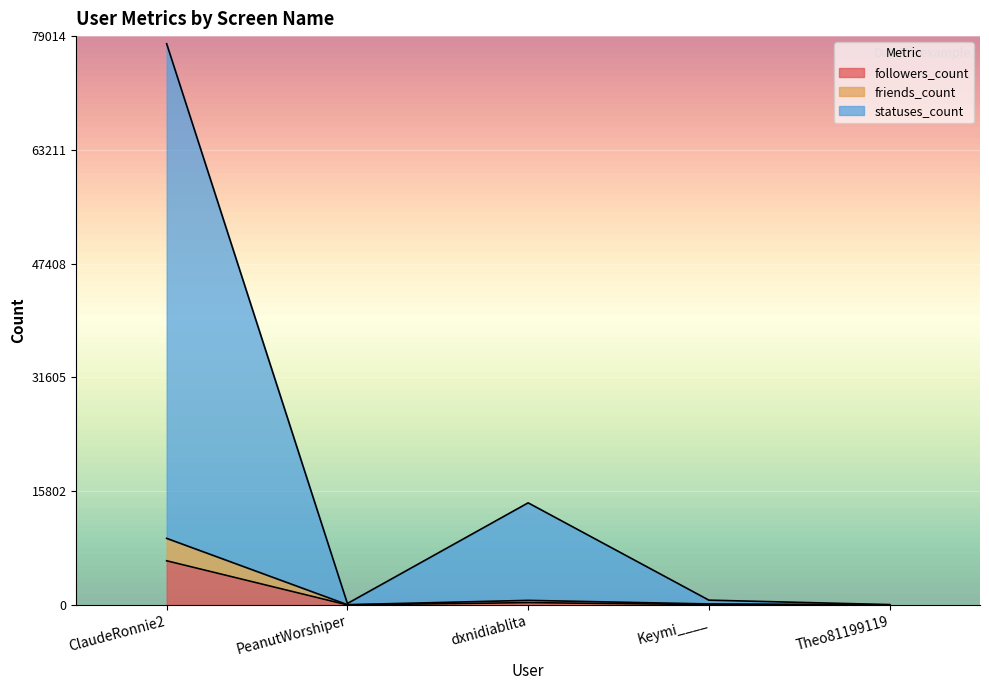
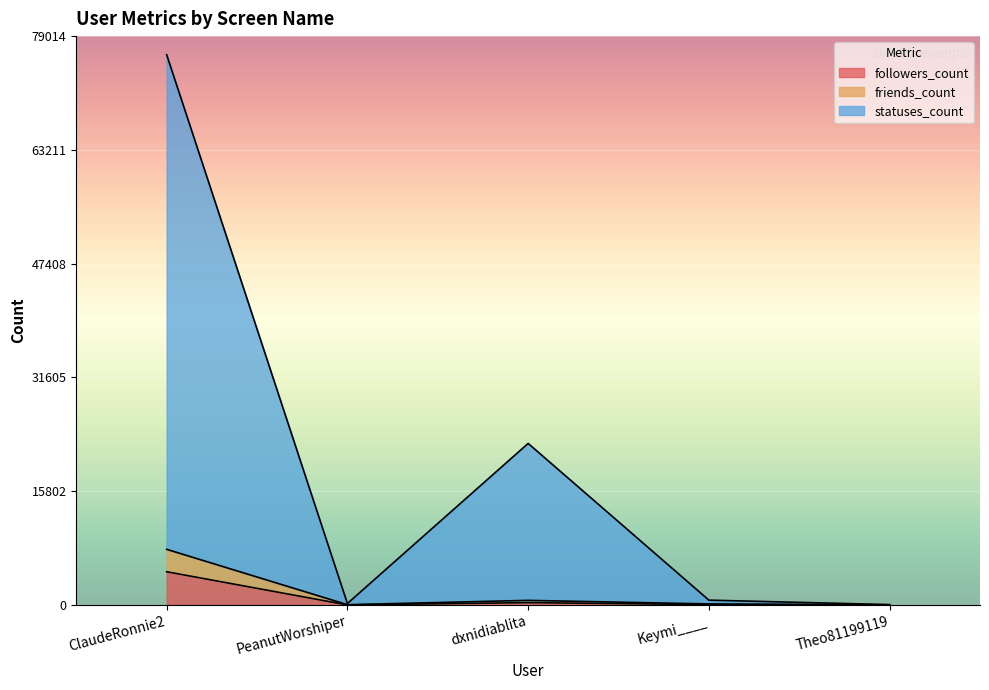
followers_count, ClaudeRonnie2: 6000 -> 5000
statuses_count, dxnidiablita: 14000 -> 22000
